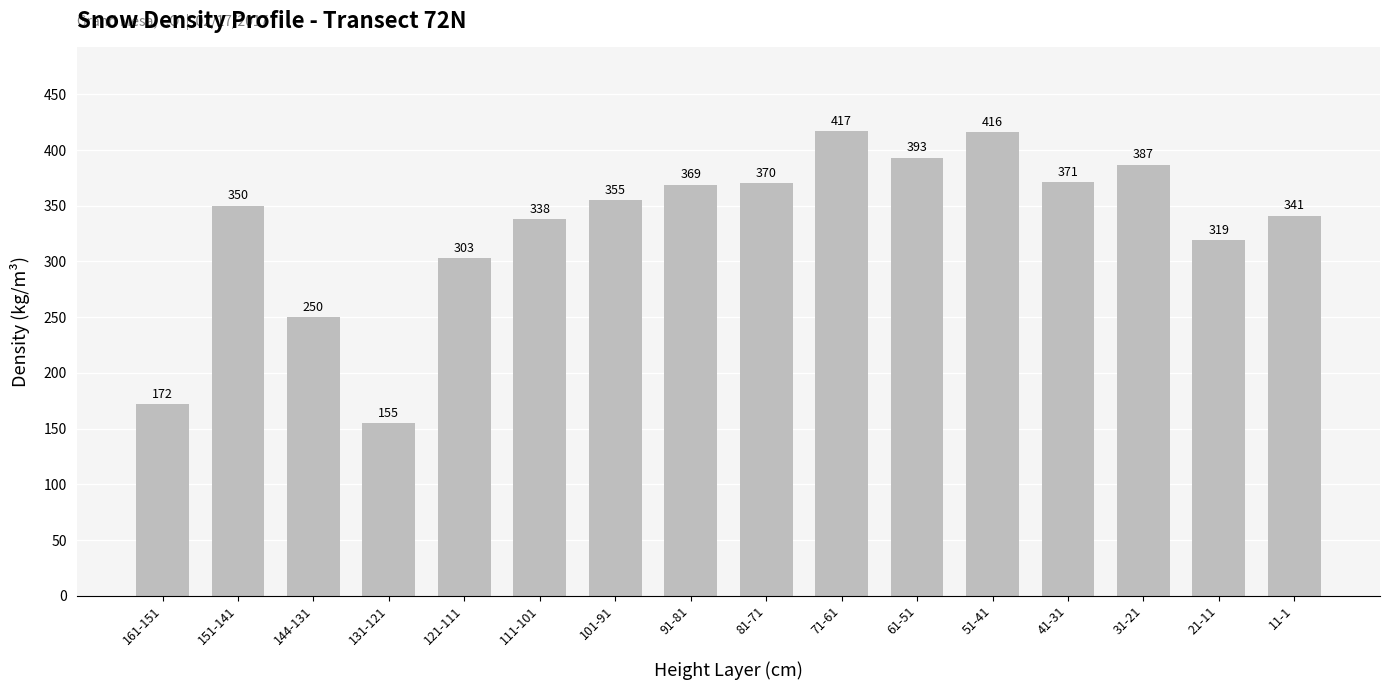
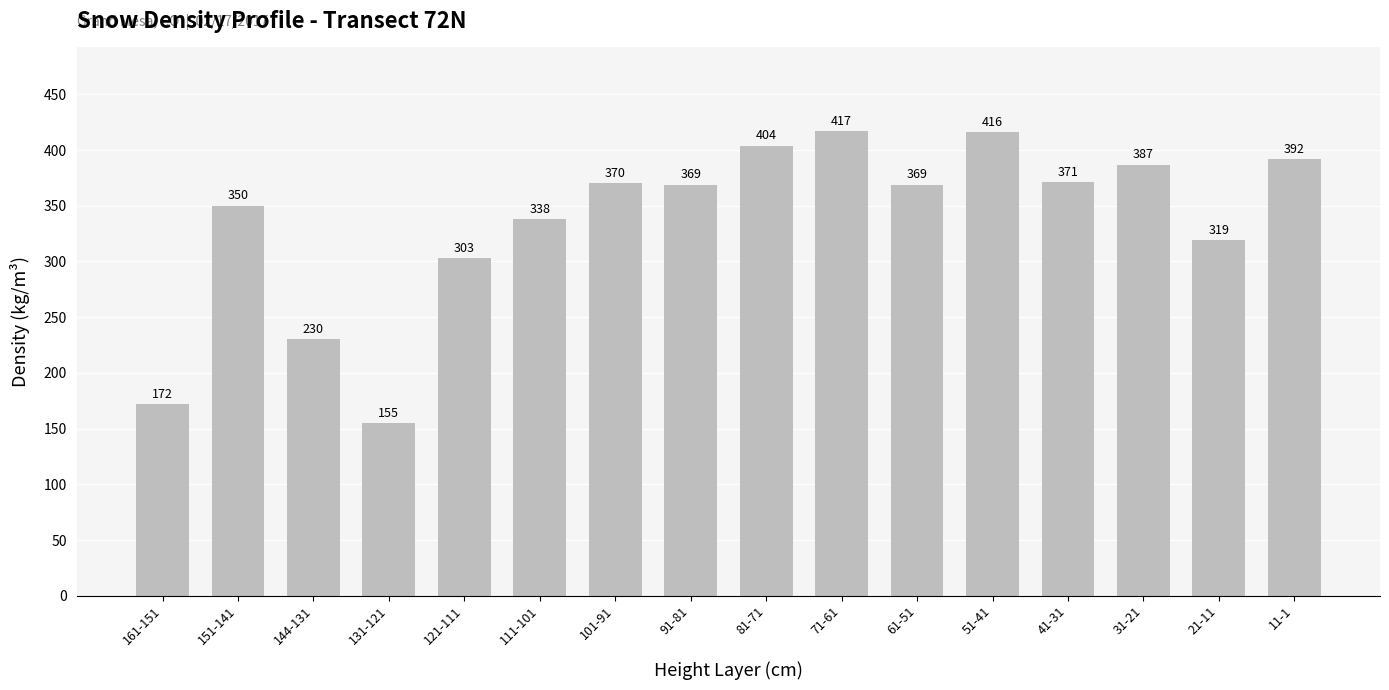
144-131: 250 -> 230
101-91: 355 -> 370
81-71: 370 -> 404
61-51: 393 -> 369
11-1: 341 -> 392
